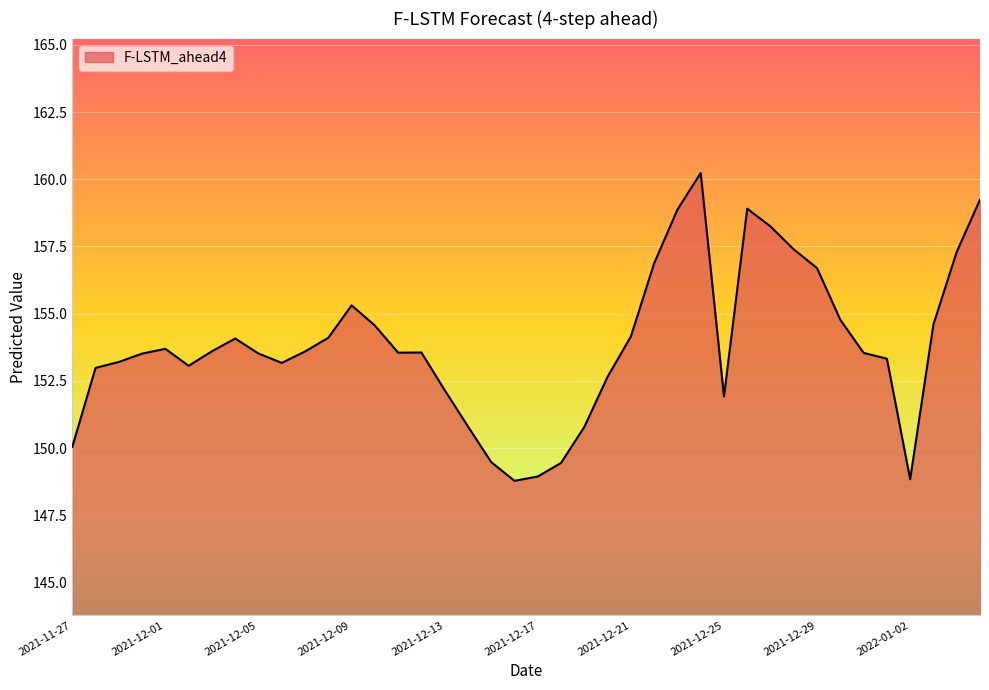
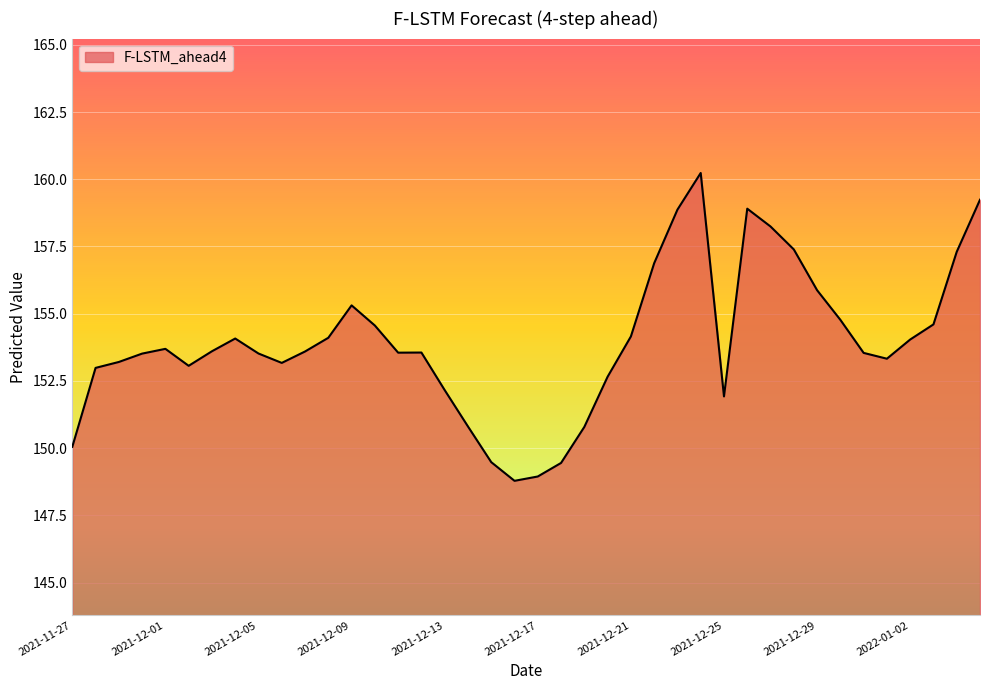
2021-12-29: 156.7 -> 155.9
2022-01-02: 148.8 -> 154.0
